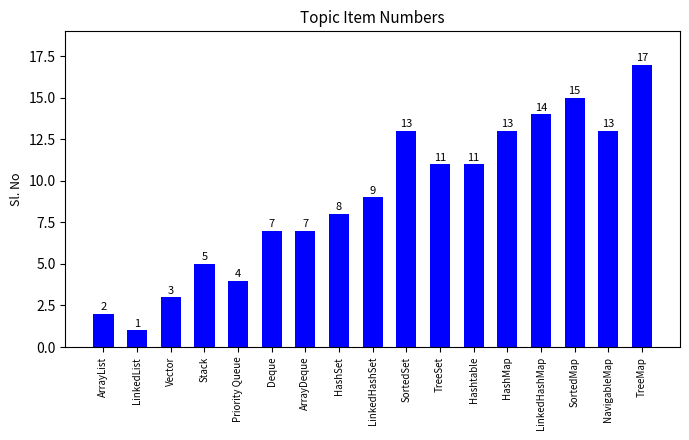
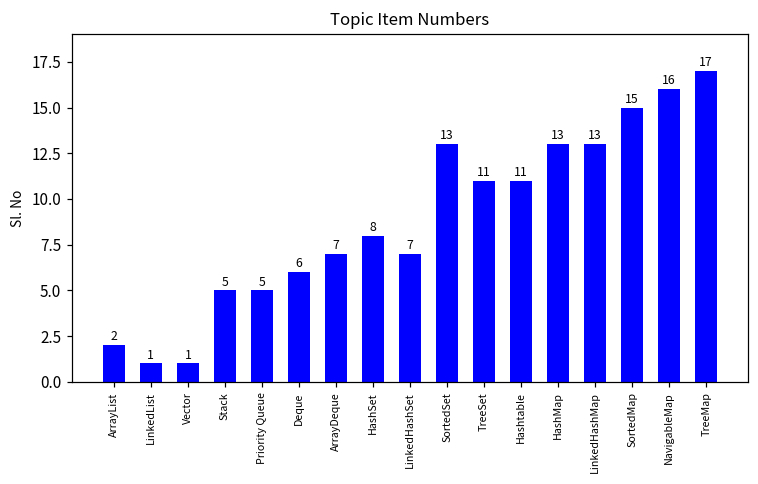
Vector: 3 -> 1
Priority Queue: 4 -> 5
Deque: 7 -> 6
LinkedHashSet: 9 -> 7
LinkedHashMap: 14 -> 13
NavigableMap: 13 -> 16
